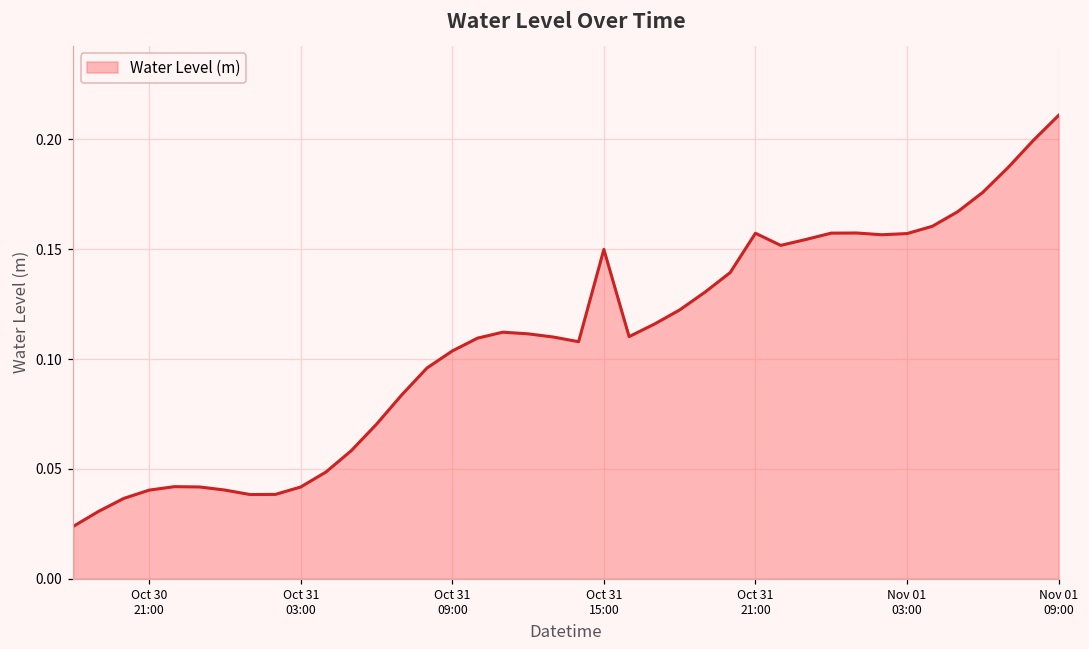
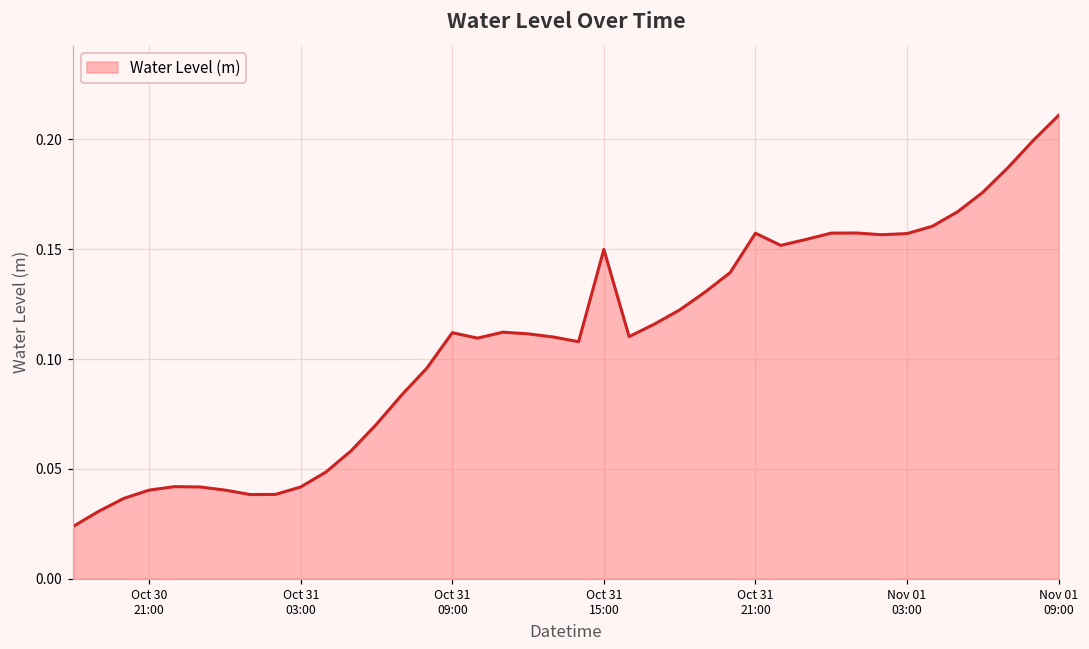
Oct 31 09:00: 0.104 -> 0.112
